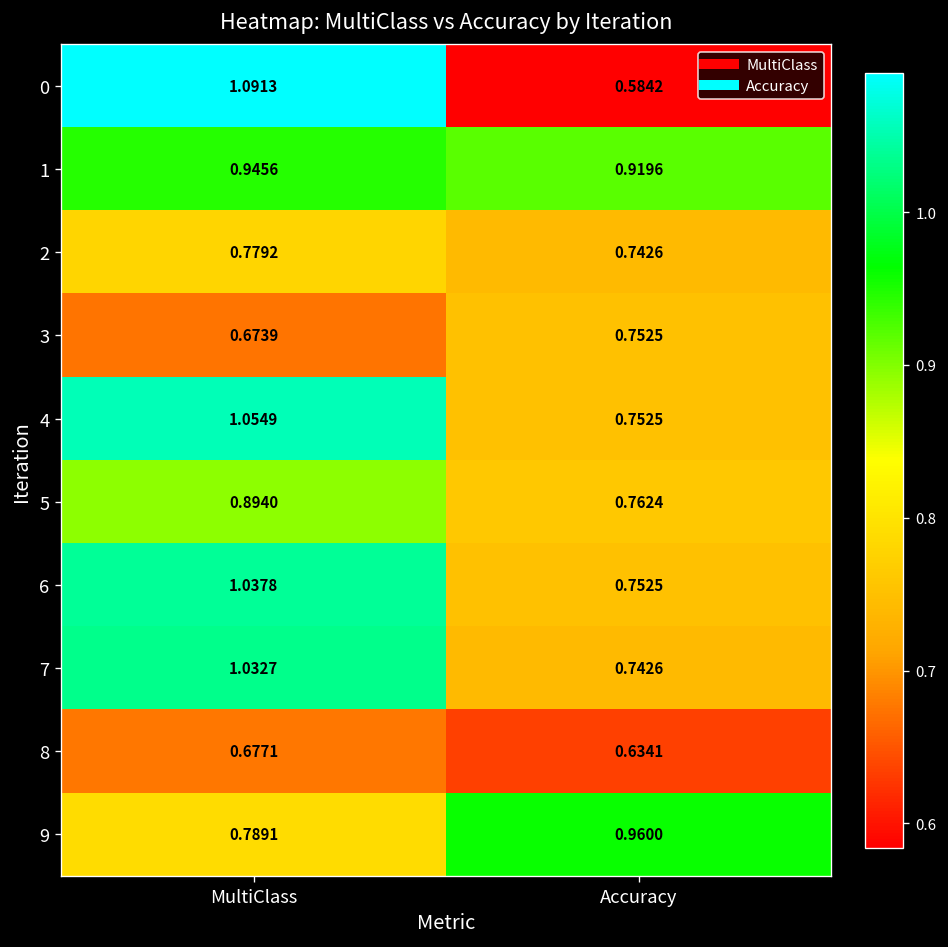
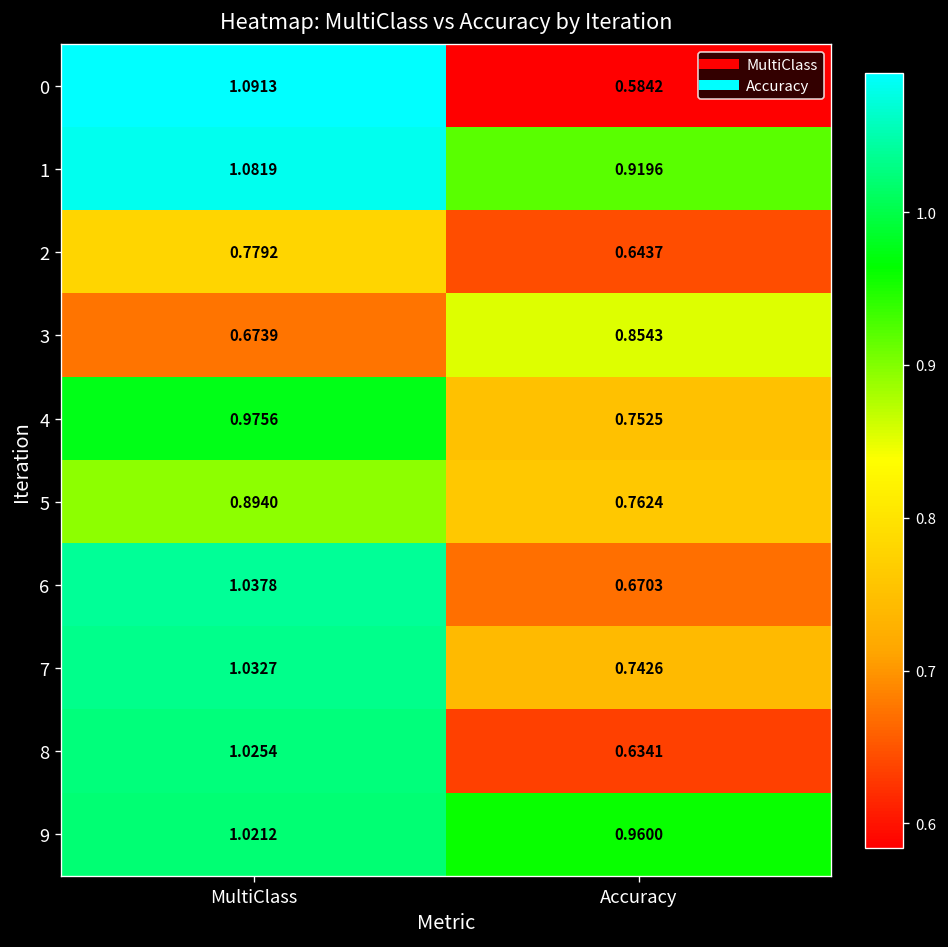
1, MultiClass: 0.9456 -> 1.0819
2, Accuracy: 0.7426 -> 0.6437
3, Accuracy: 0.7525 -> 0.8543
4, MultiClass: 1.0549 -> 0.9756
6, Accuracy: 0.7525 -> 0.6703
8, MultiClass: 0.6771 -> 1.0254
9, MultiClass: 0.7891 -> 1.0212
